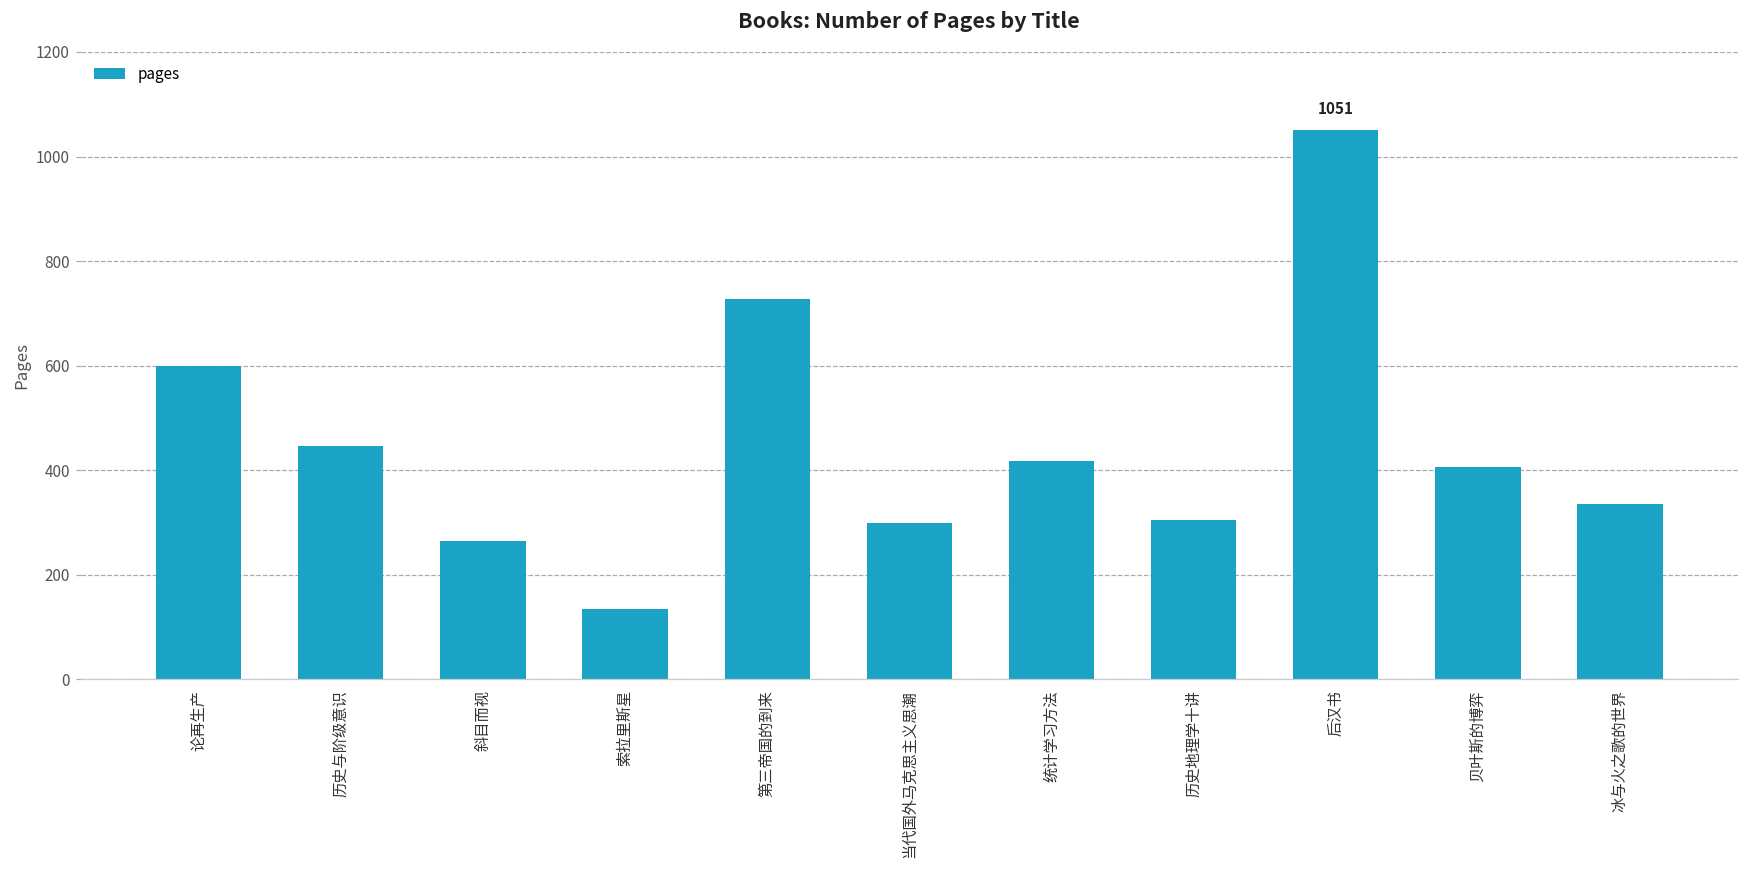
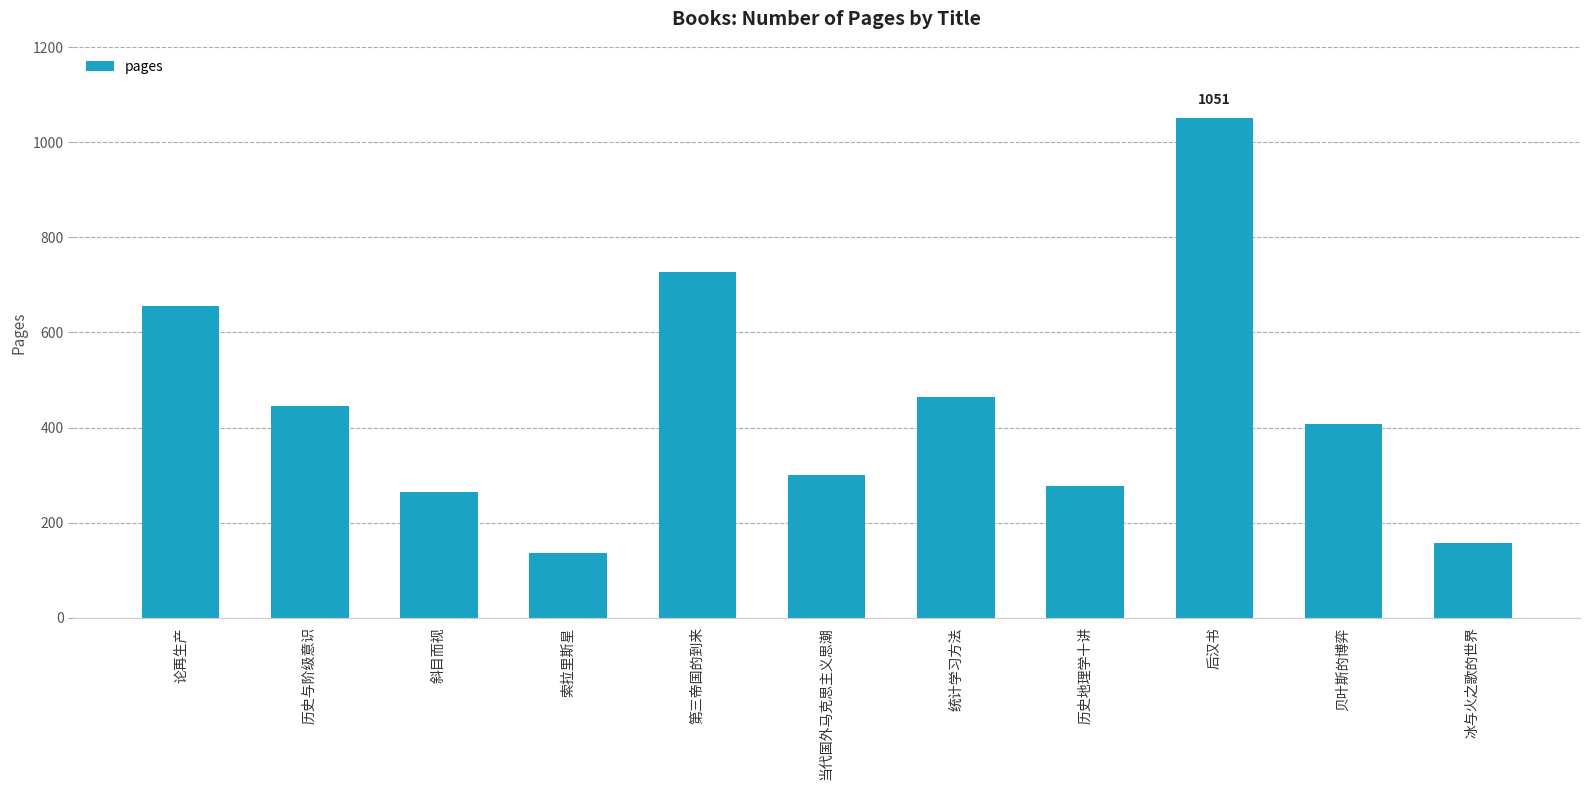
论再生产: 600 -> 660
统计学习方法: 420 -> 460
历史地理学十讲: 300 -> 280
冰与火之歌的世界: 340 -> 160
